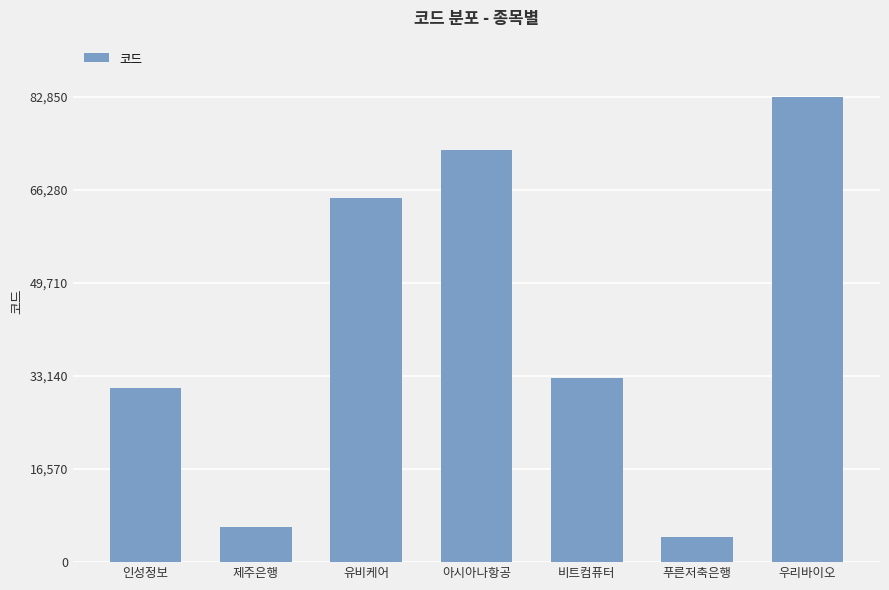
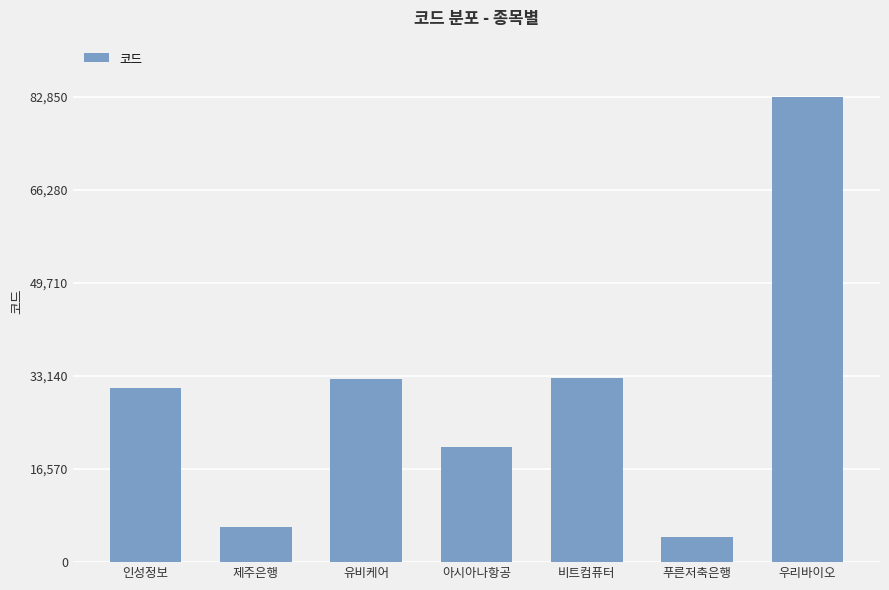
유비케어: 65,000 -> 33,000
아시아나항공: 73,000 -> 21,000
